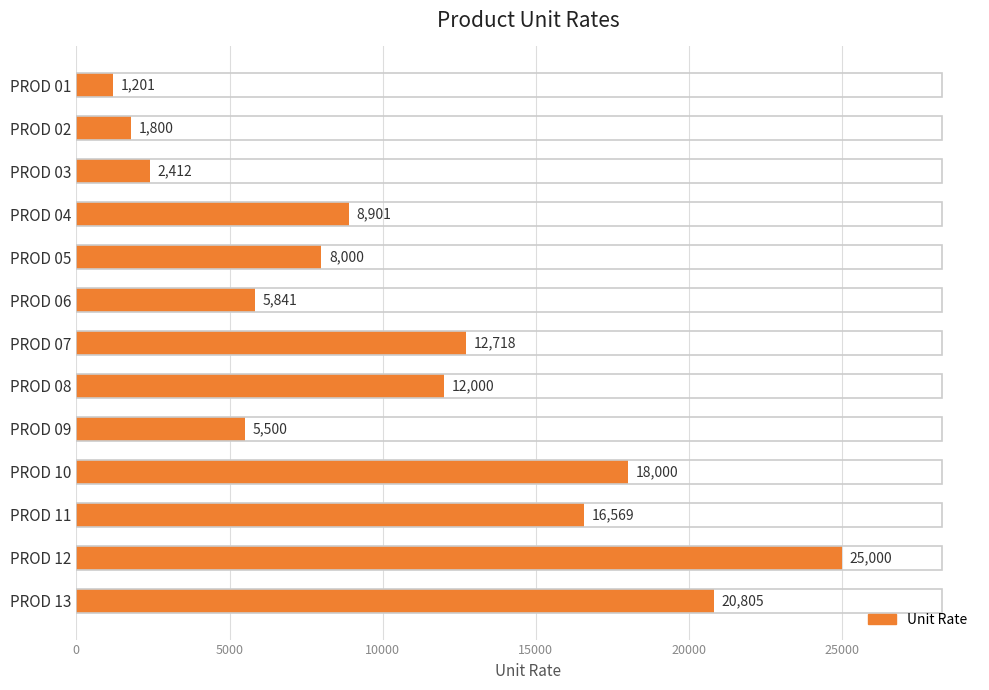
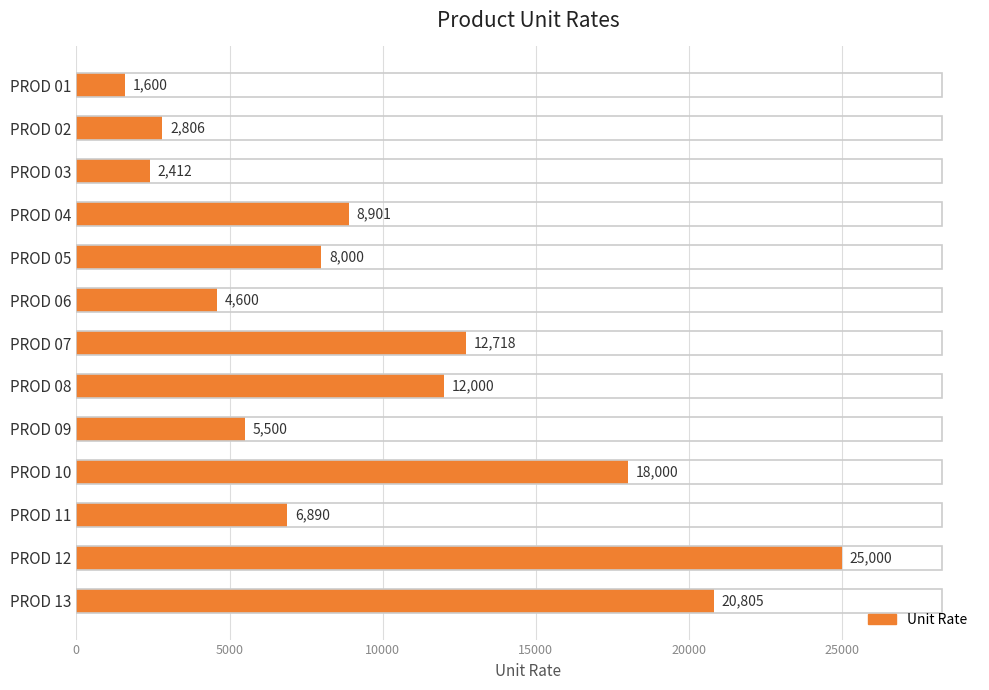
PROD 01: 1,201 -> 1,600
PROD 02: 1,800 -> 2,806
PROD 06: 5,841 -> 4,600
PROD 11: 16,569 -> 6,890
